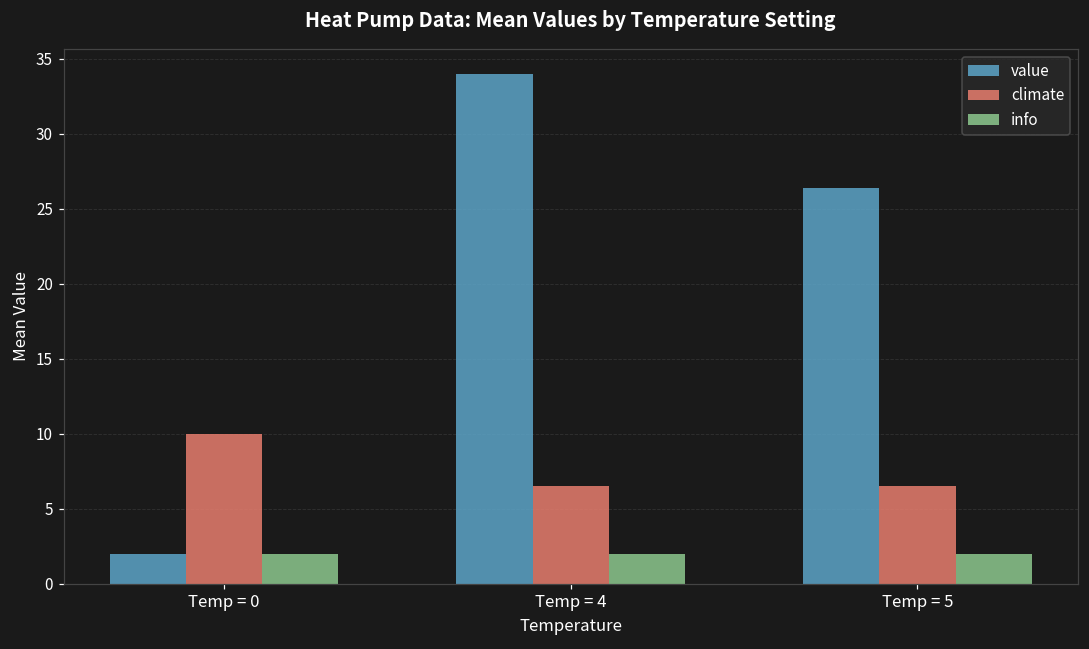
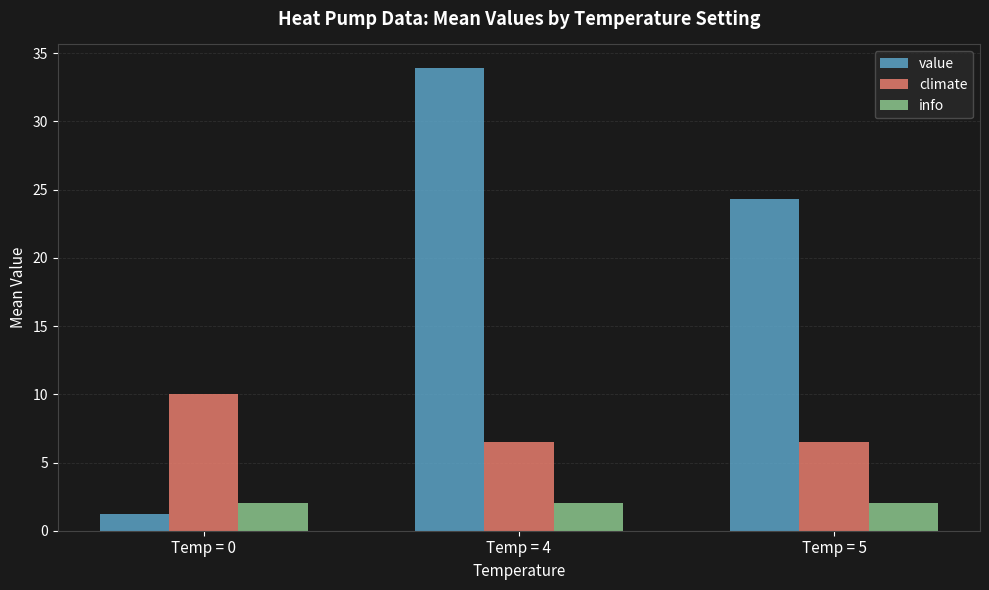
value, Temp = 0: 2.0 -> 1.2
value, Temp = 5: 26.4 -> 24.3
